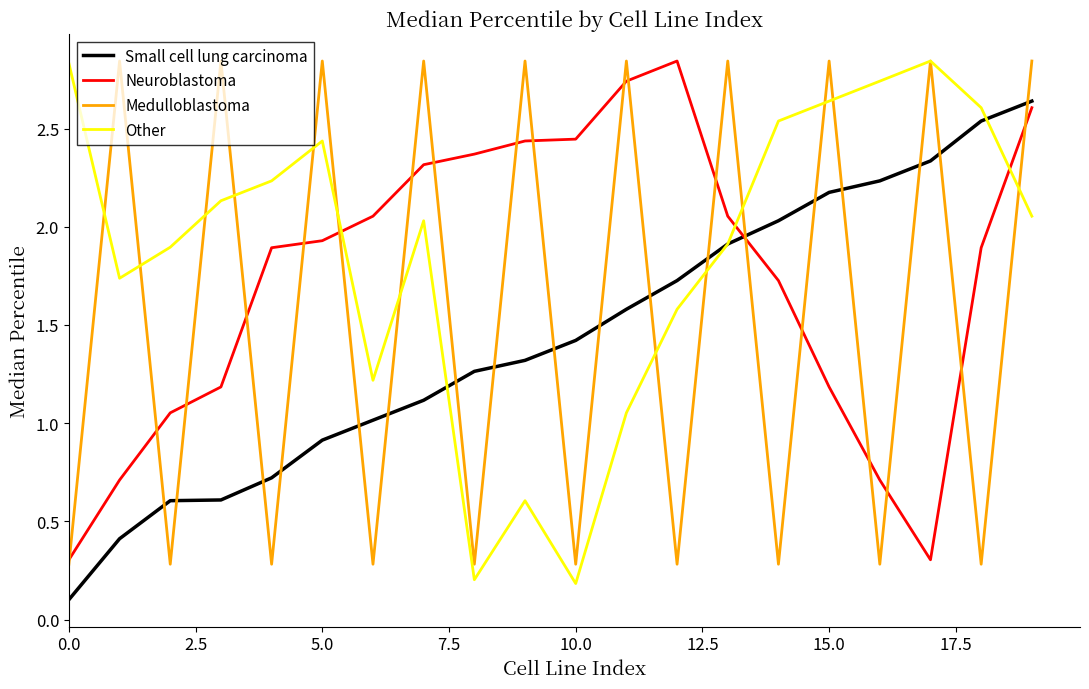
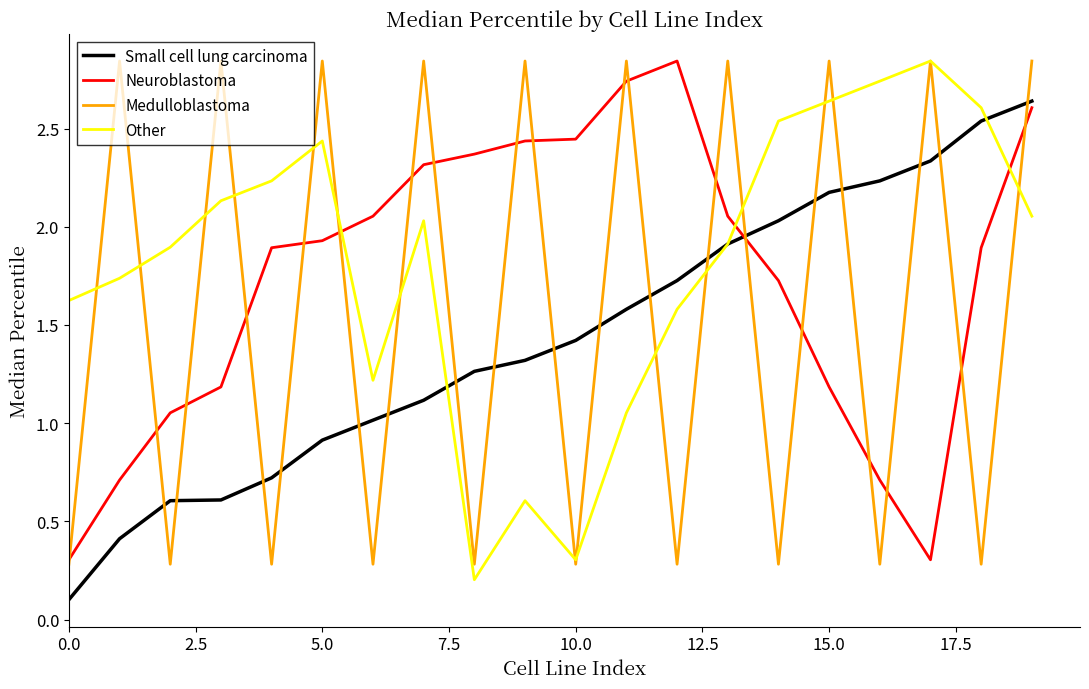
Other, 0.0: 2.83 -> 1.62
Other, 10.0: 0.18 -> 0.30
